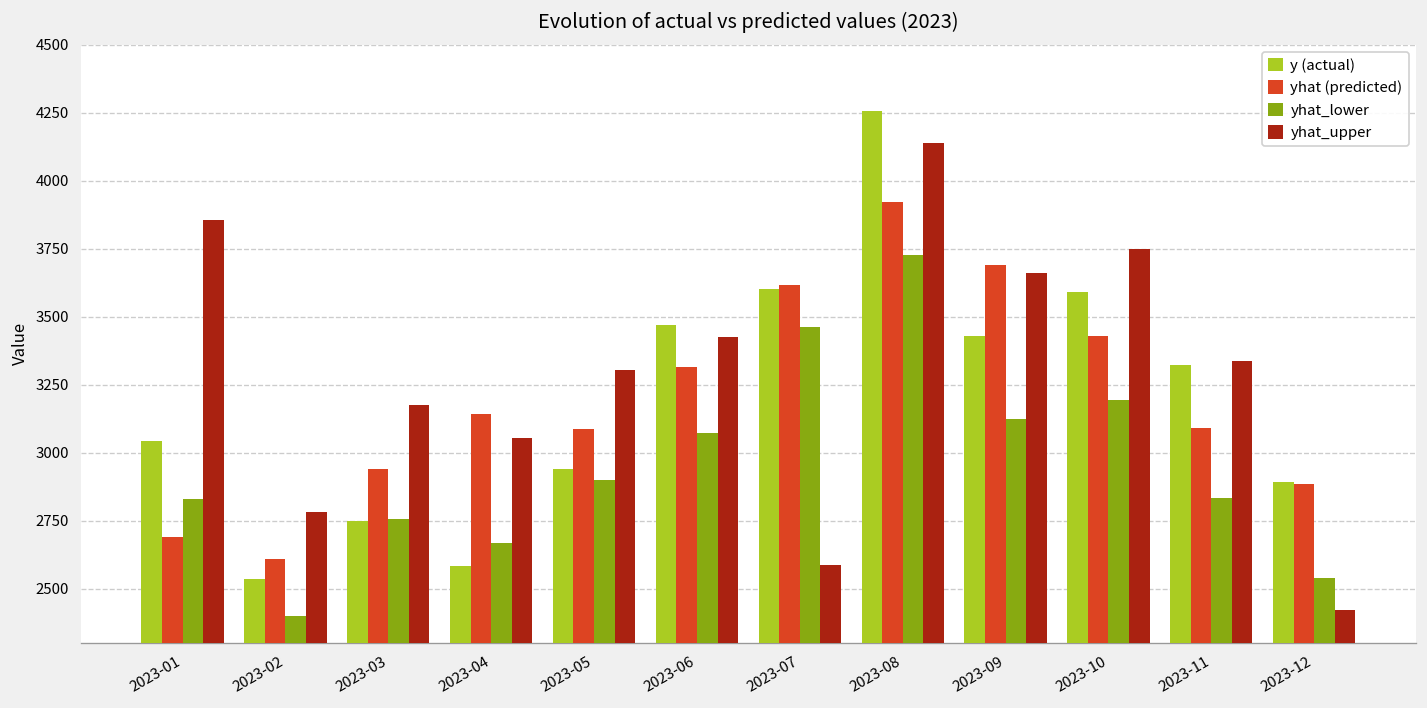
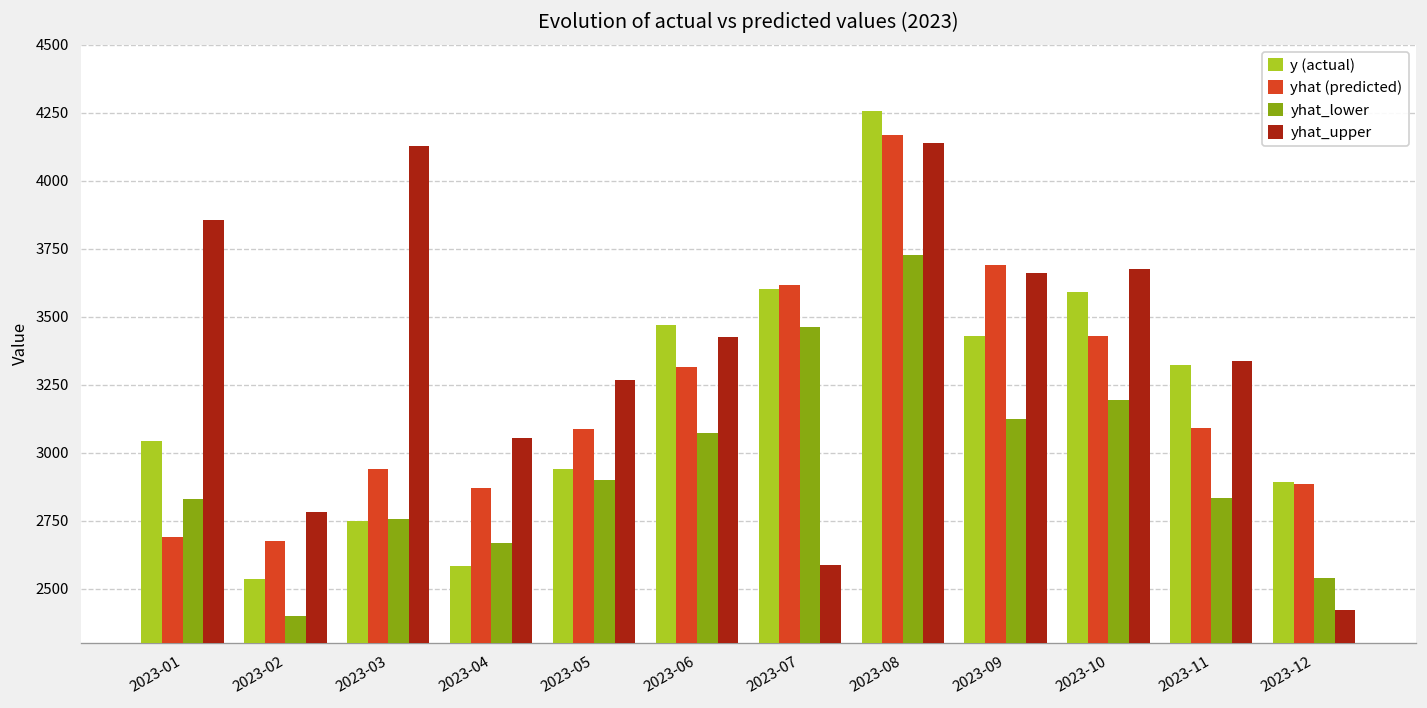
yhat (predicted), 2023-02: 2610 -> 2680
yhat_upper, 2023-03: 3180 -> 4130
yhat (predicted), 2023-04: 3140 -> 2870
yhat_upper, 2023-05: 3310 -> 3270
yhat (predicted), 2023-08: 3920 -> 4170
yhat_upper, 2023-10: 3750 -> 3670
